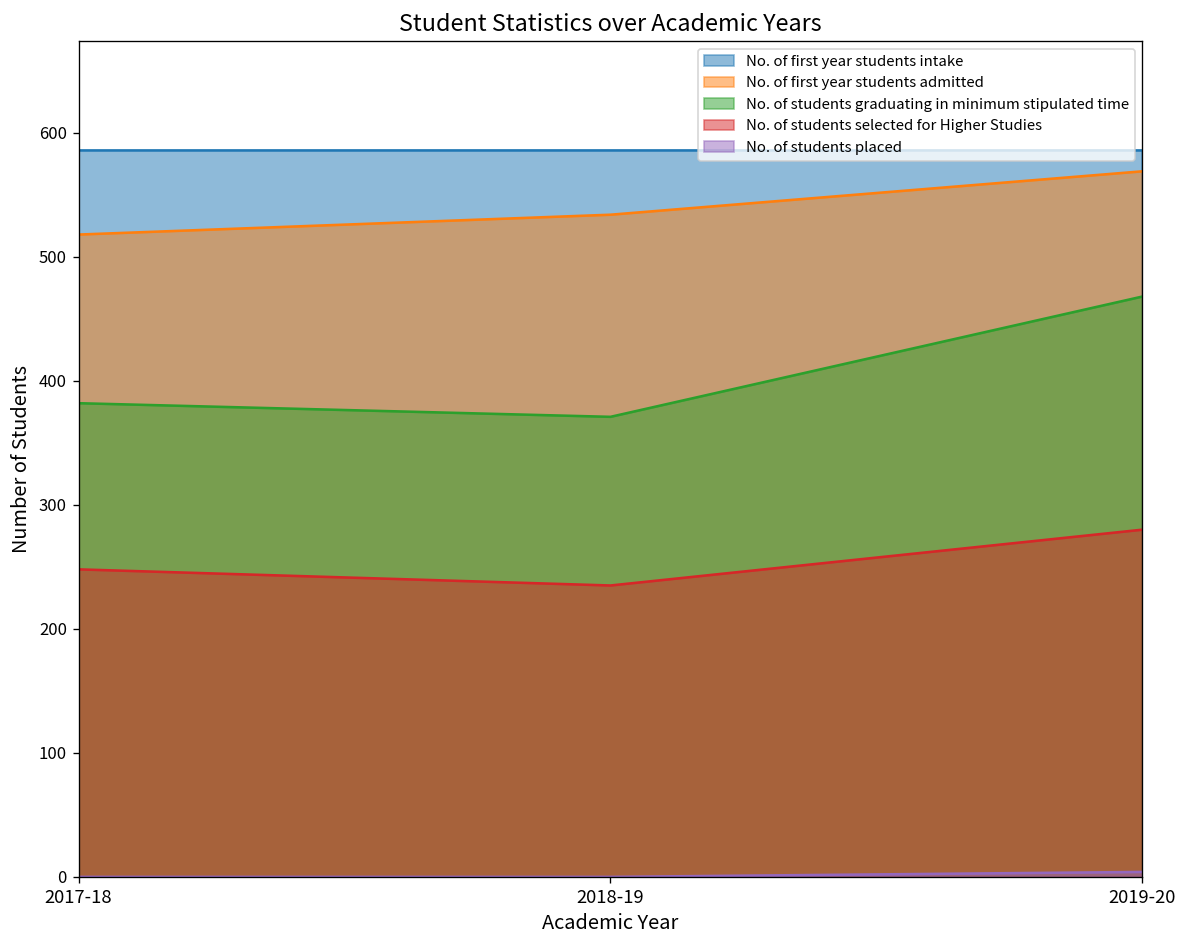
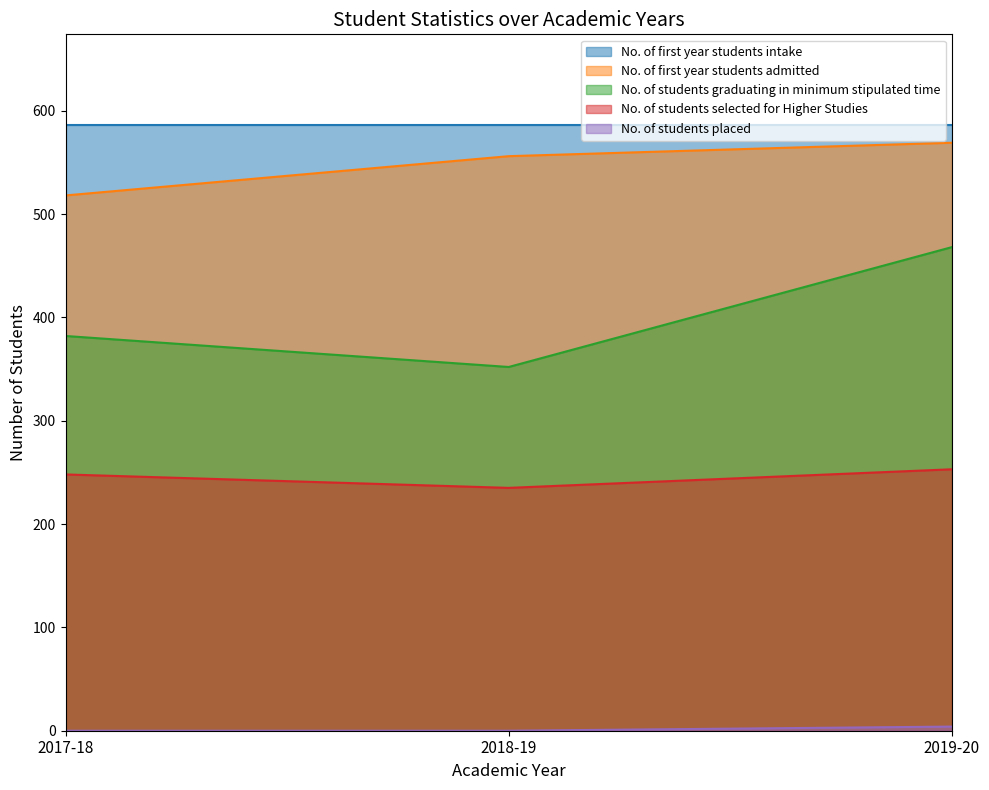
No. of first year students admitted, 2018-19: 534 -> 556
No. of students graduating in minimum stipulated time, 2018-19: 371 -> 352
No. of students selected for Higher Studies, 2019-20: 280 -> 253
